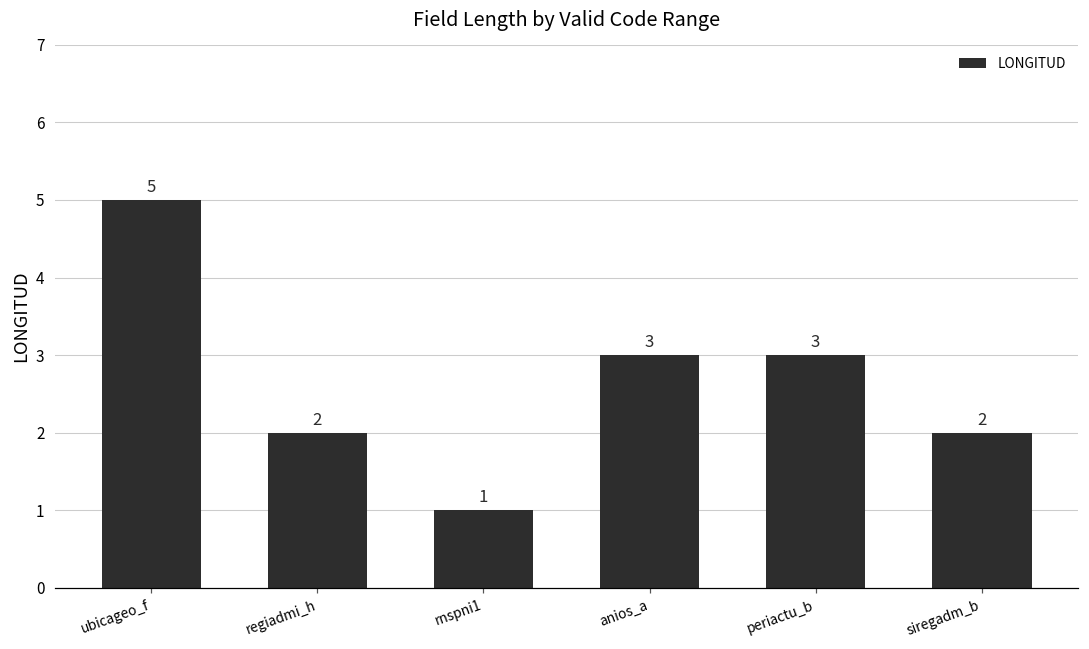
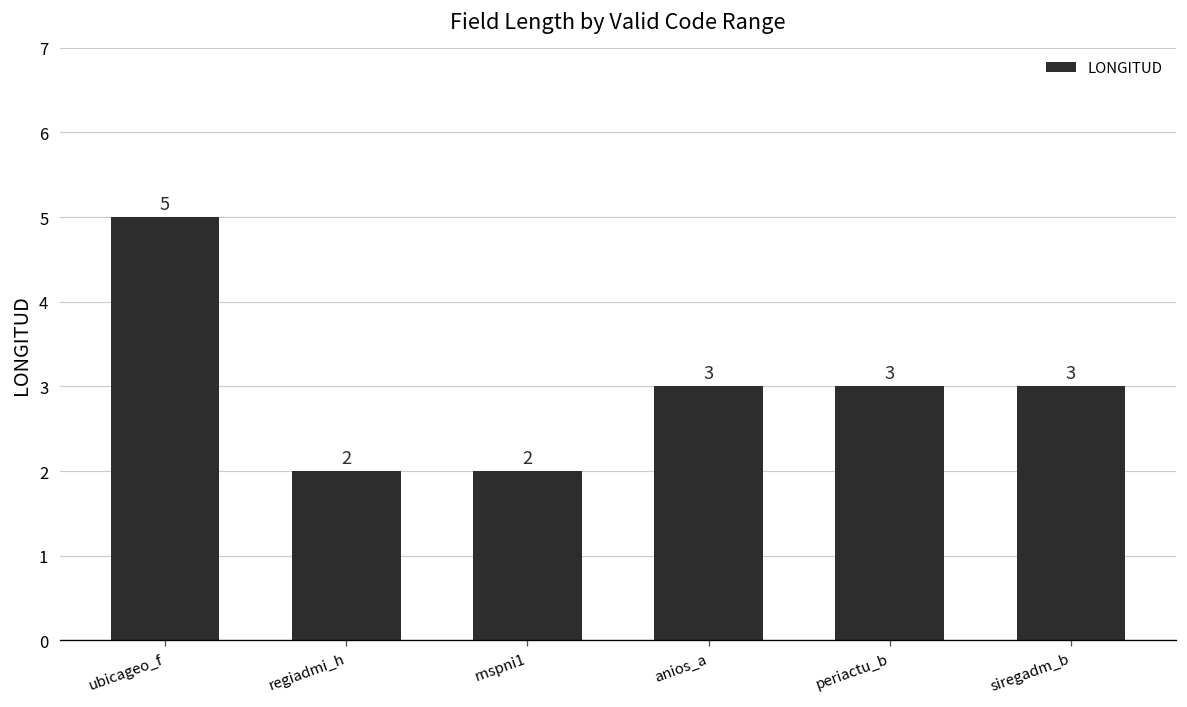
rnspni1: 1 -> 2
siregadm_b: 2 -> 3
